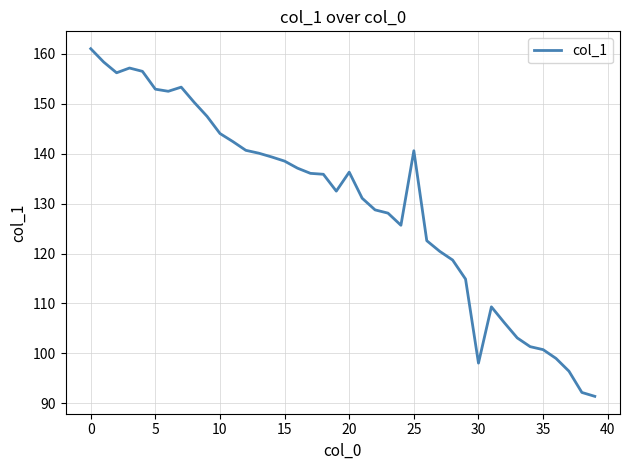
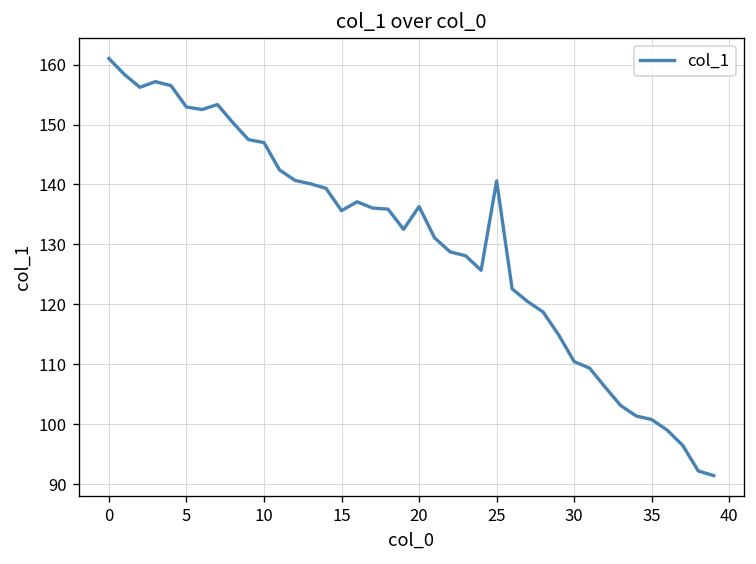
10: 144 -> 147
15: 139 -> 136
30: 98 -> 110
